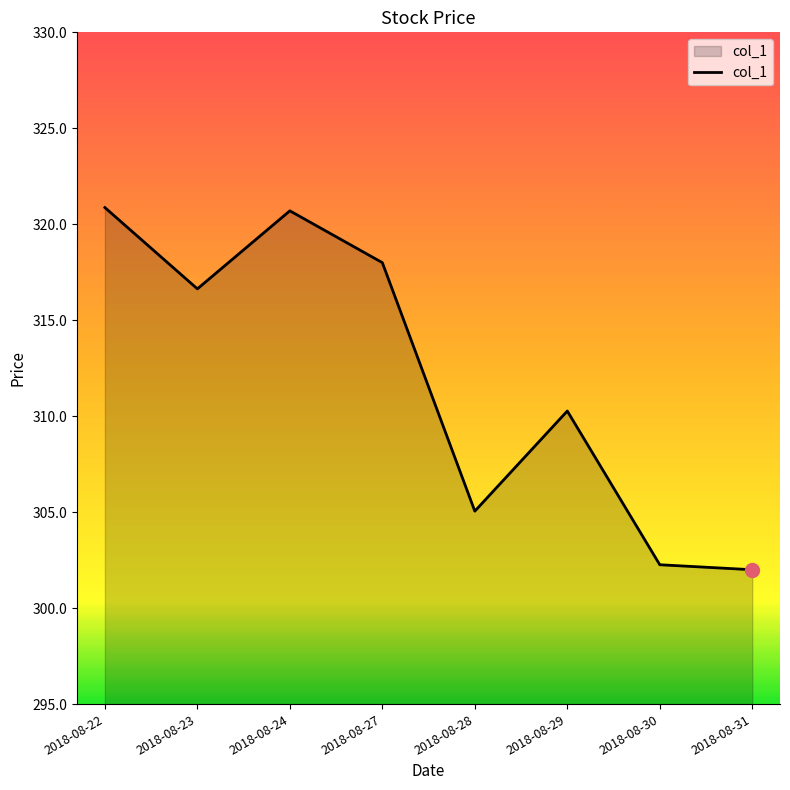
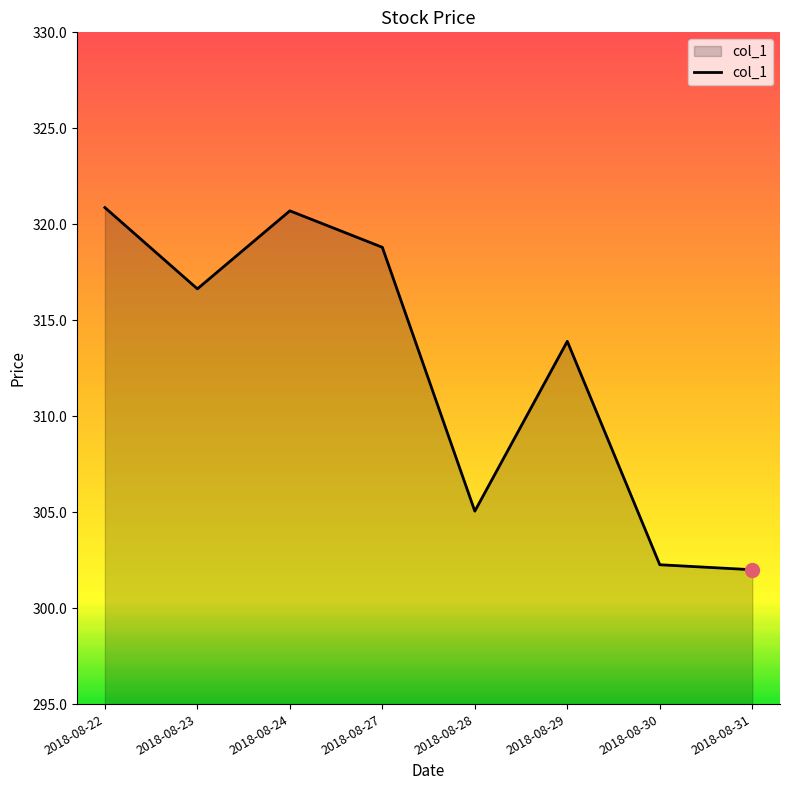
col_1, 2018-08-27: 318.0 -> 318.8
col_1, 2018-08-29: 310.3 -> 313.9
